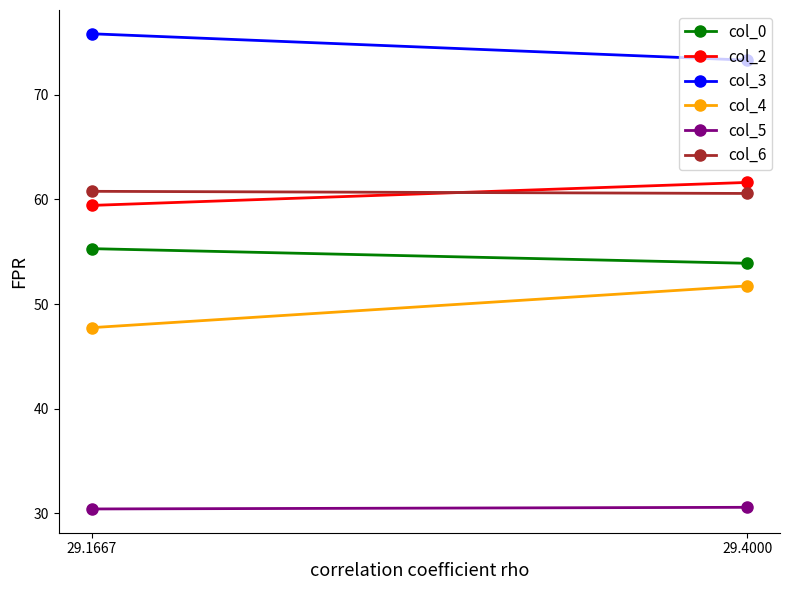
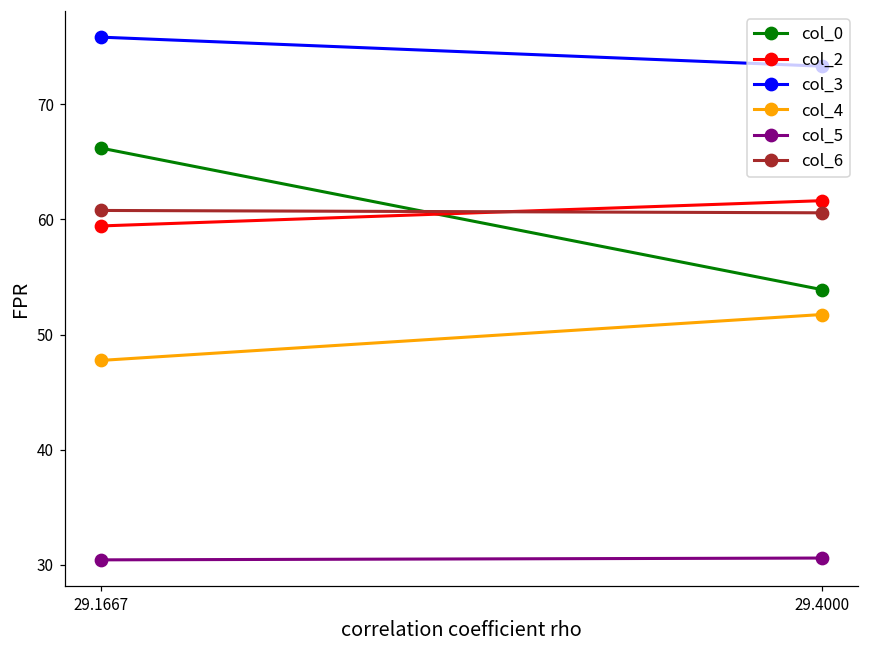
col_0, 29.1667: 55.3 -> 66.2
